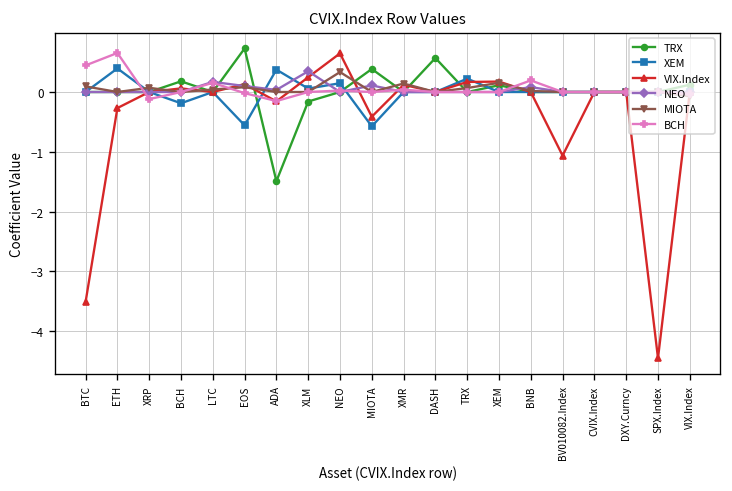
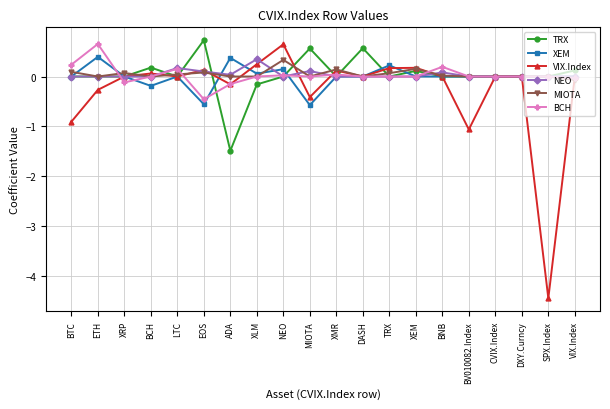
VIX.Index, BTC: -3.5 -> -0.9
BCH, BTC: 0.4 -> 0.2
BCH, EOS: 0.0 -> -0.5
TRX, MIOTA: 0.4 -> 0.6
